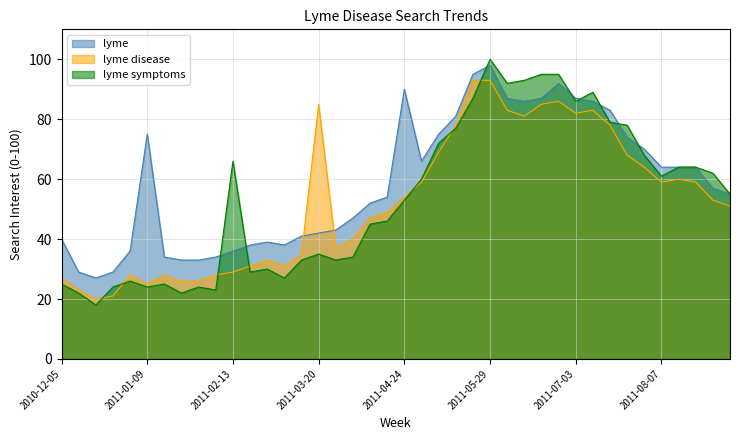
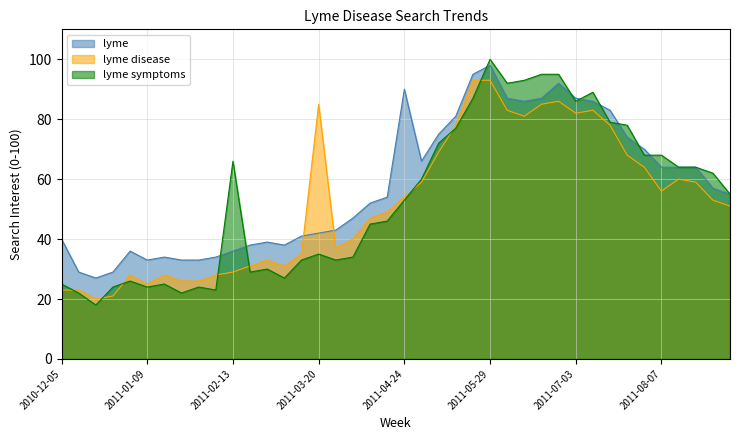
lyme disease, 2010-12-05: 27 -> 23
lyme, 2011-01-09: 75 -> 33
lyme disease, 2011-08-07: 59 -> 56
lyme symptoms, 2011-08-07: 61 -> 68
